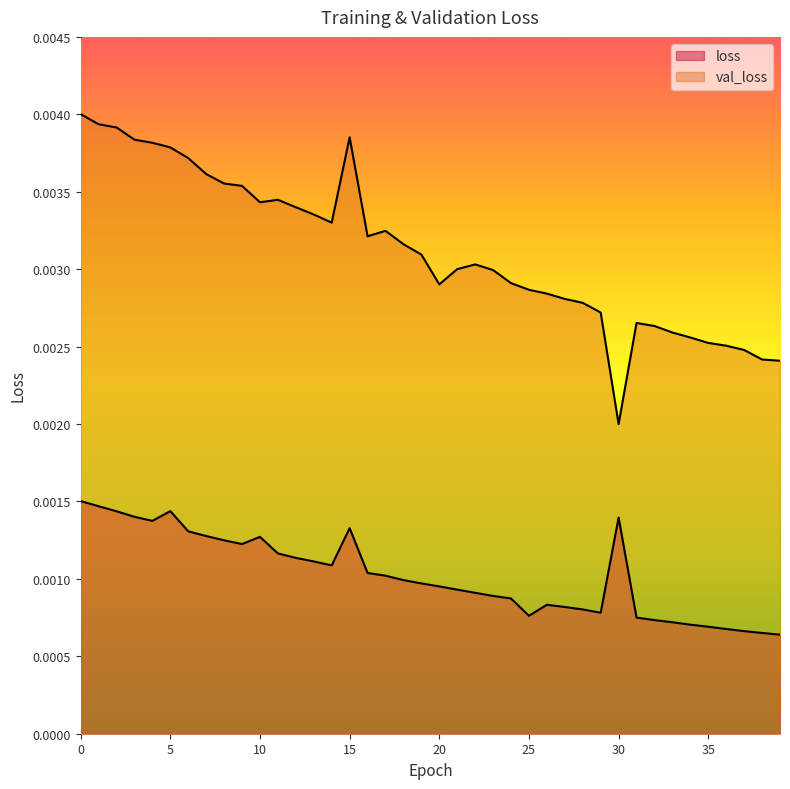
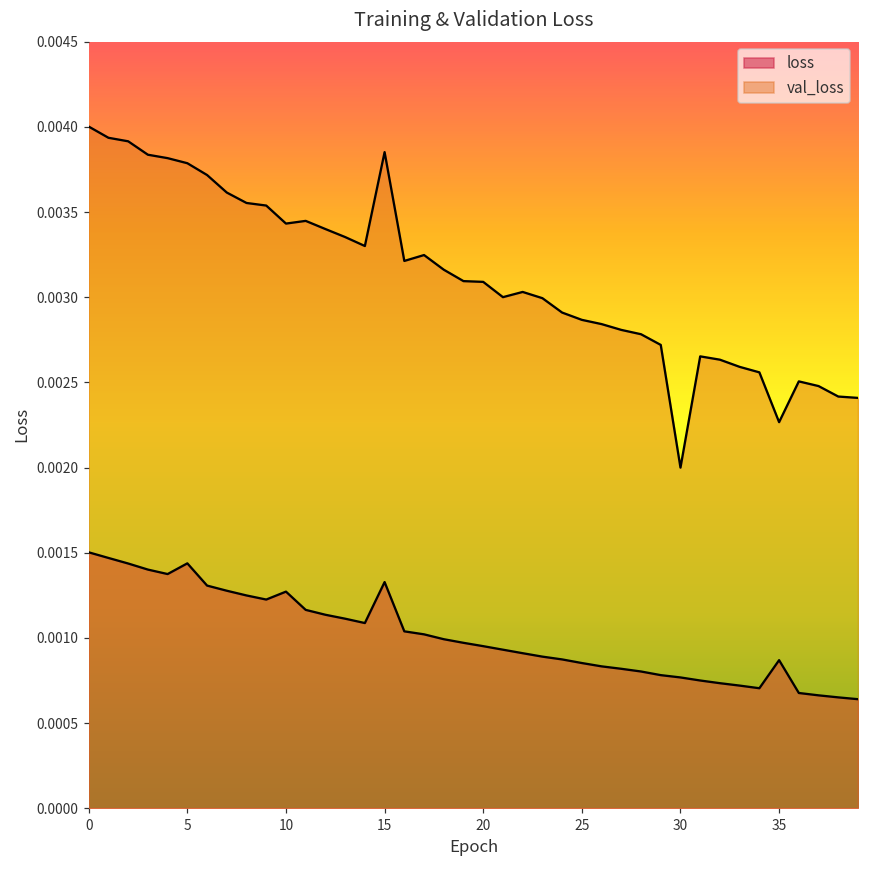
val_loss, 20: 0.00290 -> 0.00309
loss, 25: 0.00076 -> 0.00085
loss, 30: 0.00140 -> 0.00077
loss, 35: 0.00069 -> 0.00087
val_loss, 35: 0.00252 -> 0.00227
